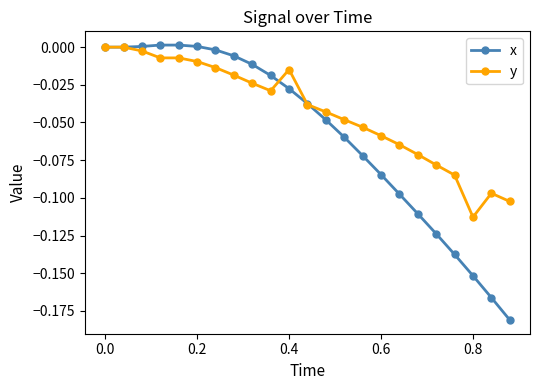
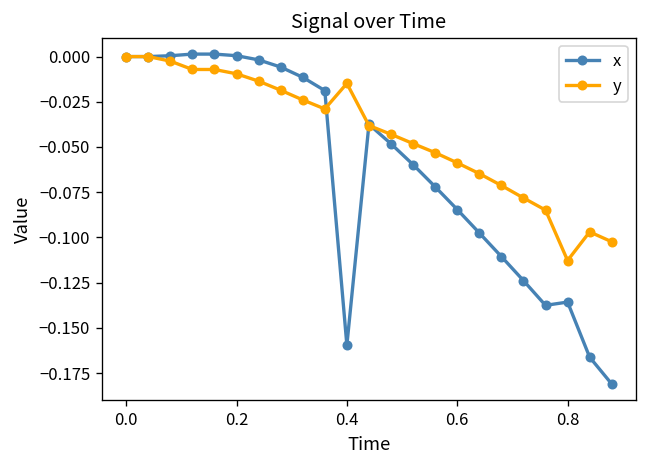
x, 0.4: -0.028 -> -0.160
x, 0.8: -0.152 -> -0.136
